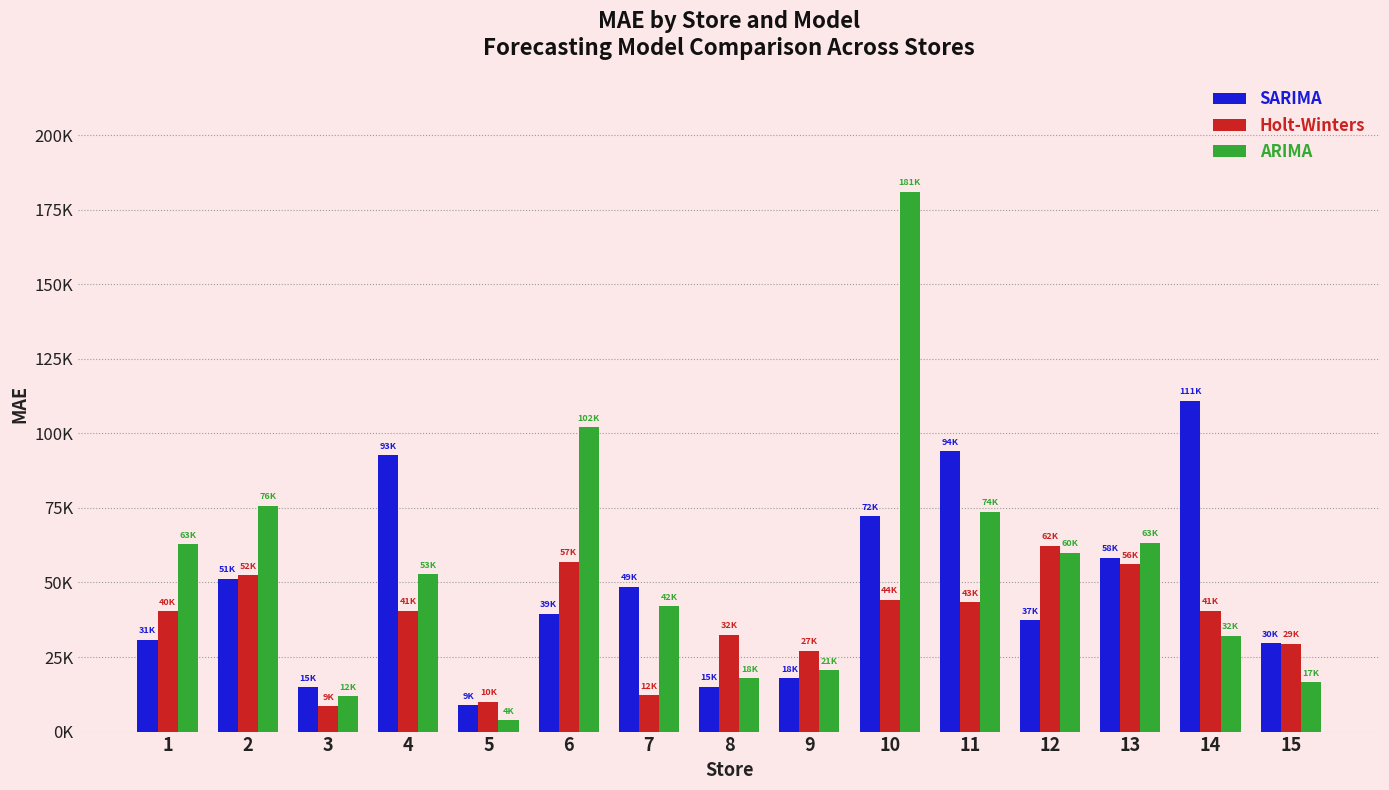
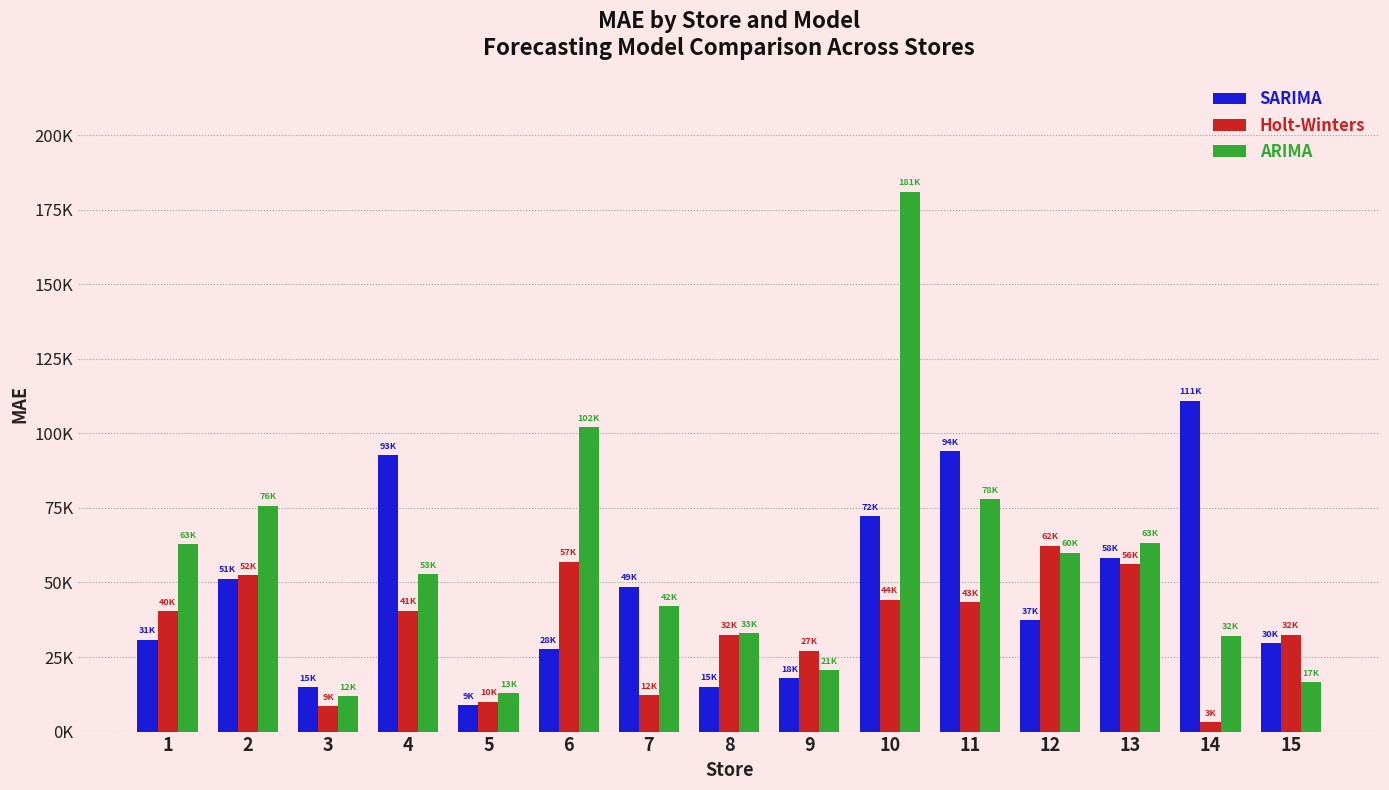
ARIMA, 5: 4K -> 13K
SARIMA, 6: 39K -> 28K
ARIMA, 8: 18K -> 33K
ARIMA, 11: 74K -> 78K
Holt-Winters, 14: 41K -> 3K
Holt-Winters, 15: 29K -> 32K
